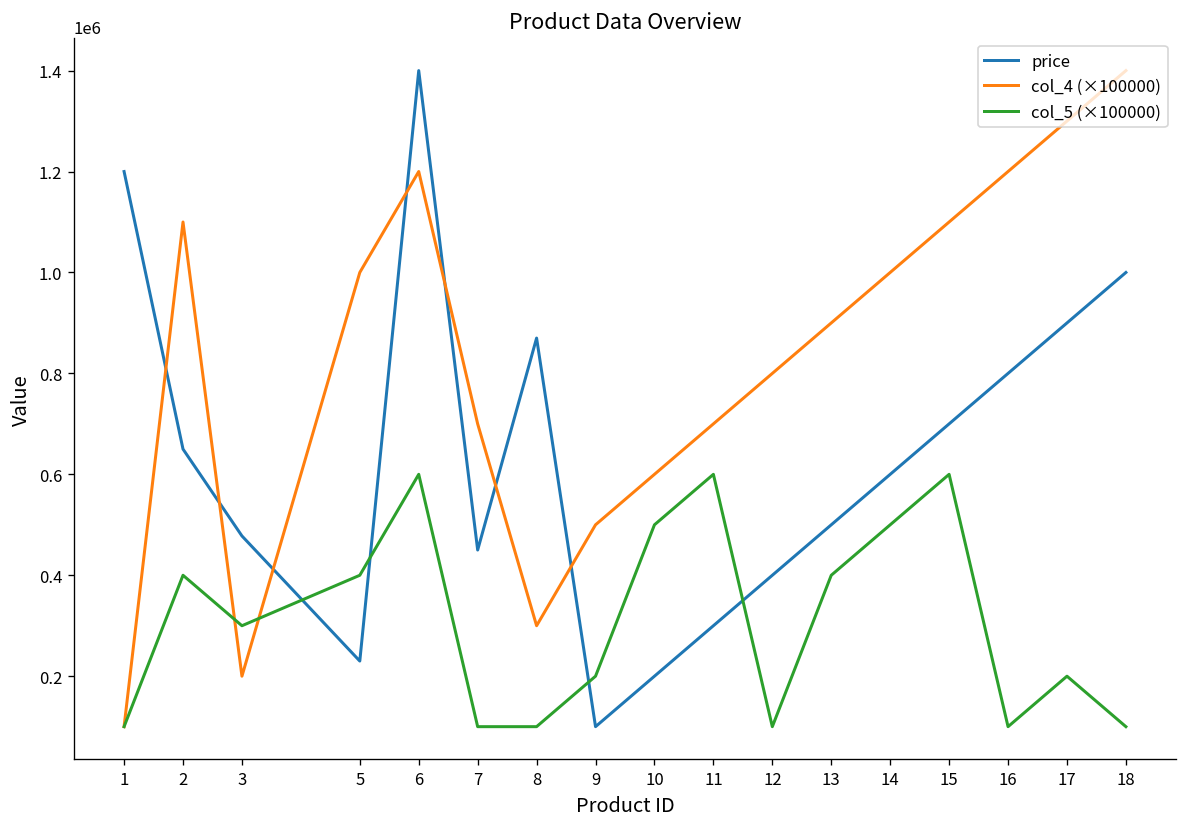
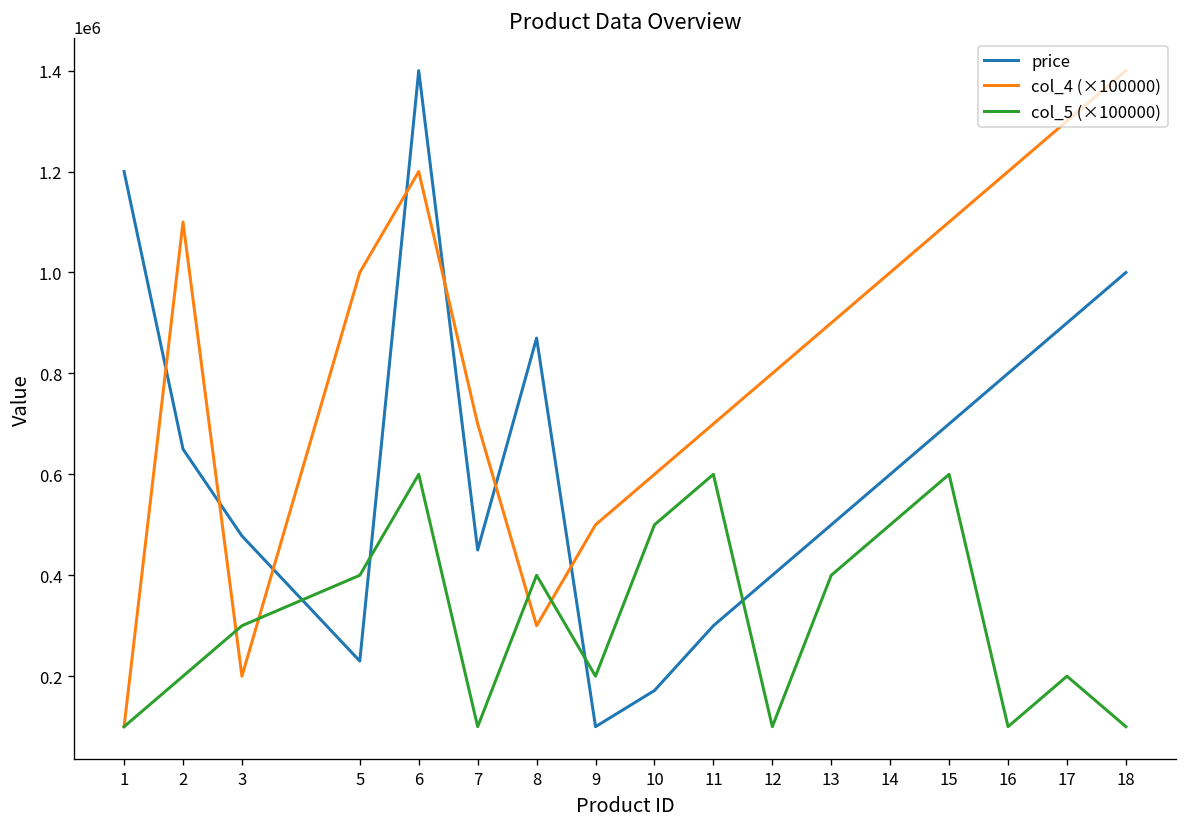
col_5 (×100000), 2: 400000 -> 200000
col_5 (×100000), 8: 100000 -> 400000
price, 10: 200000 -> 170000
